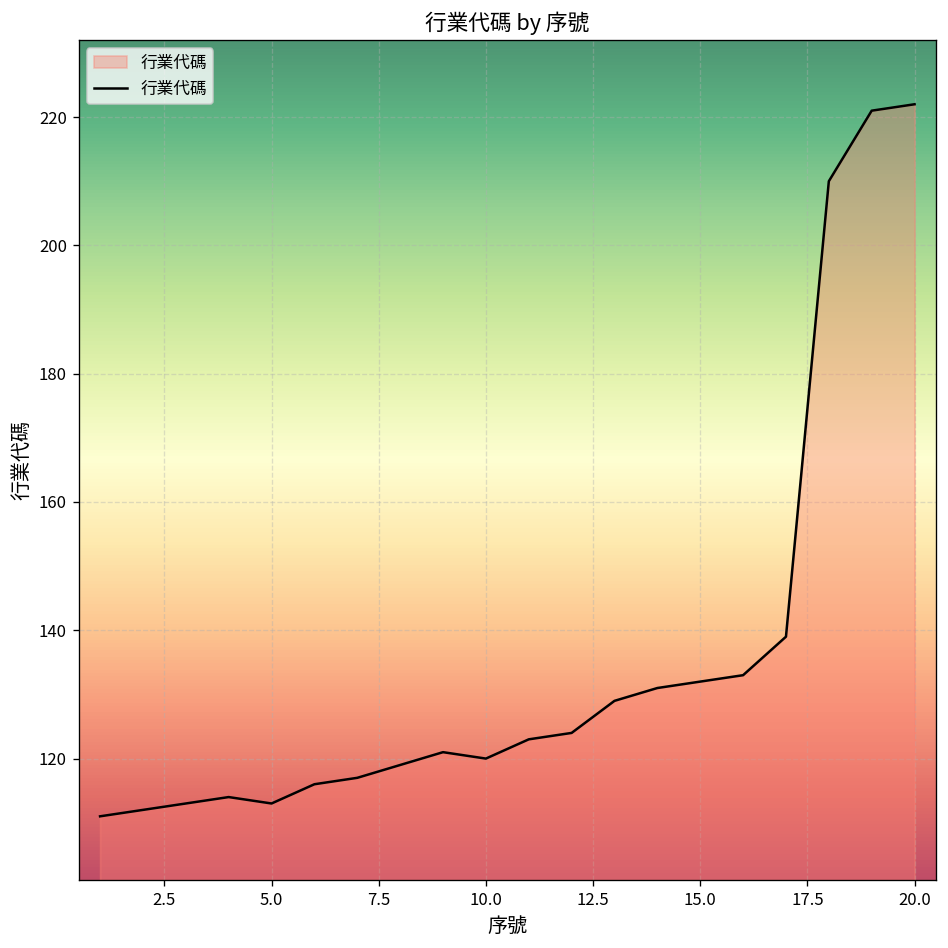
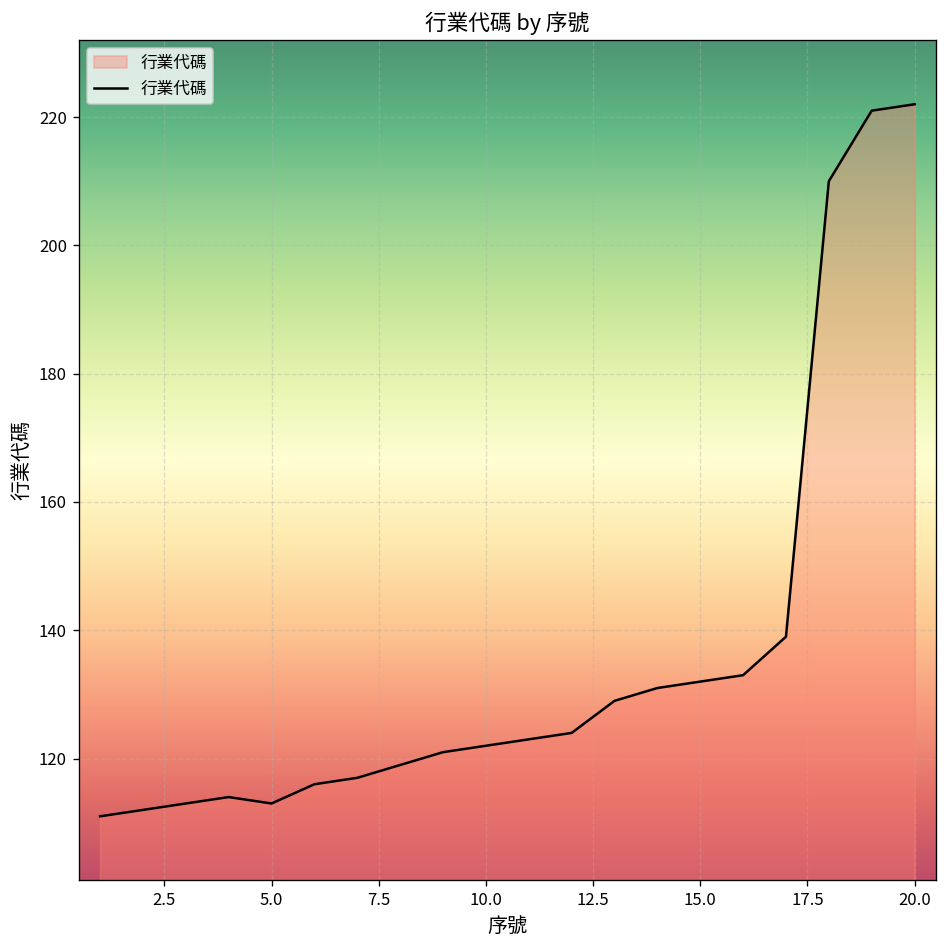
10.0: 120 -> 122
